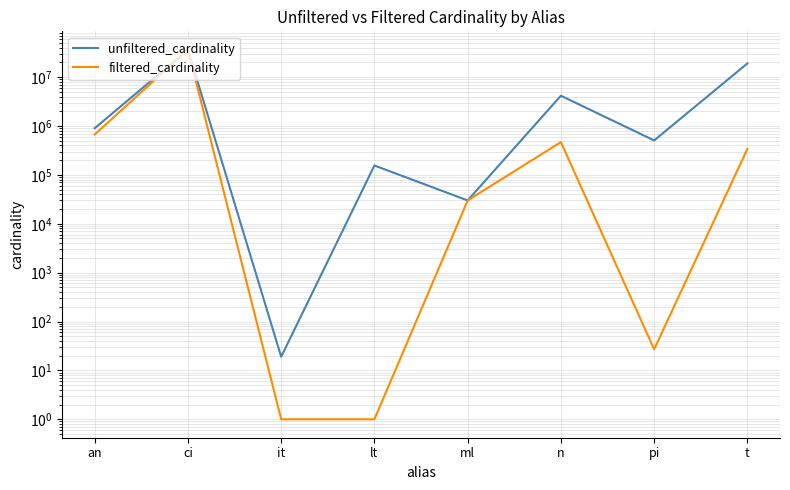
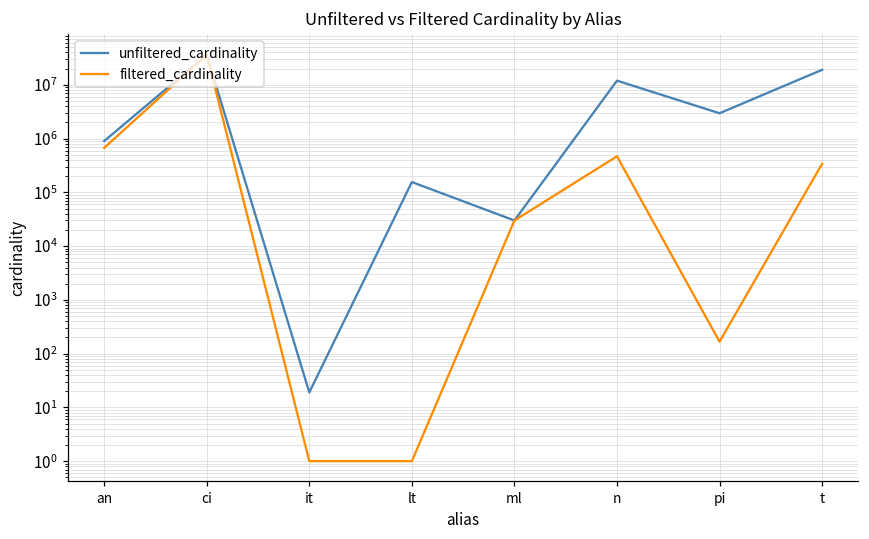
unfiltered_cardinality, n: 4000000 -> 12000000
unfiltered_cardinality, pi: 500000 -> 3000000
filtered_cardinality, pi: 30 -> 170
